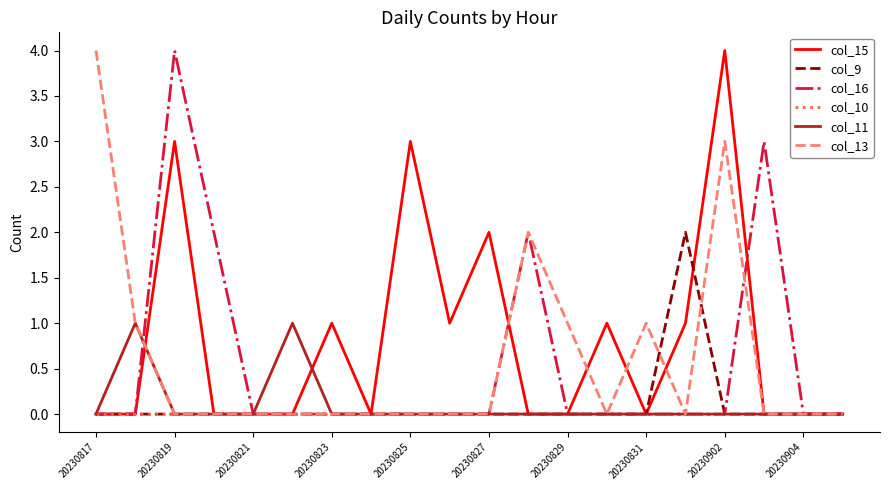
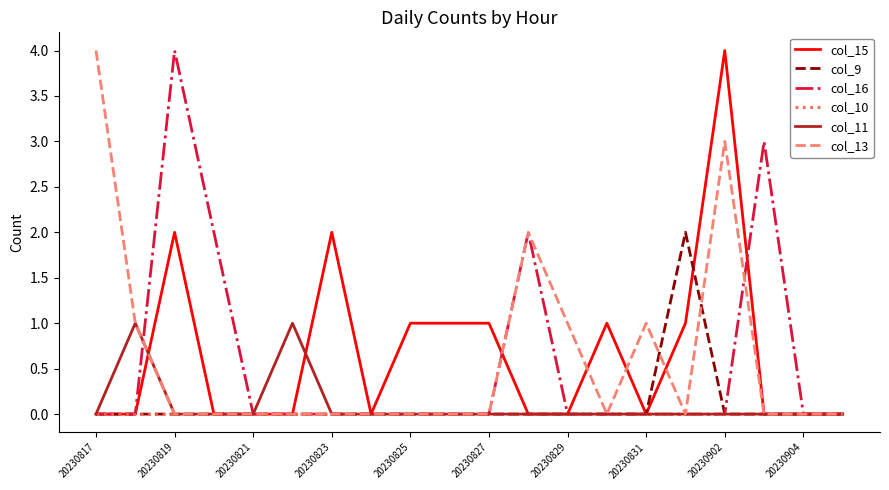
col_15, 20230819: 3 -> 2
col_15, 20230823: 1 -> 2
col_15, 20230825: 3 -> 1
col_15, 20230827: 2 -> 1
